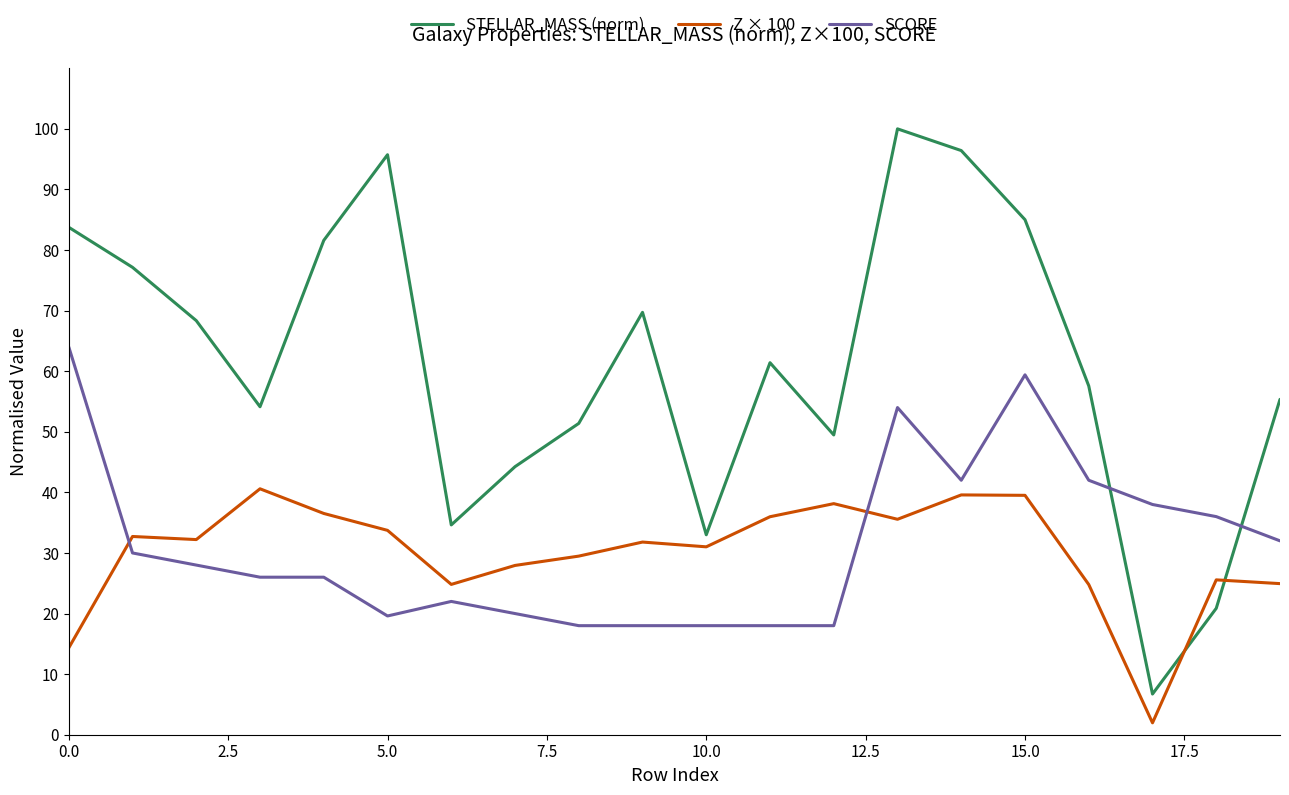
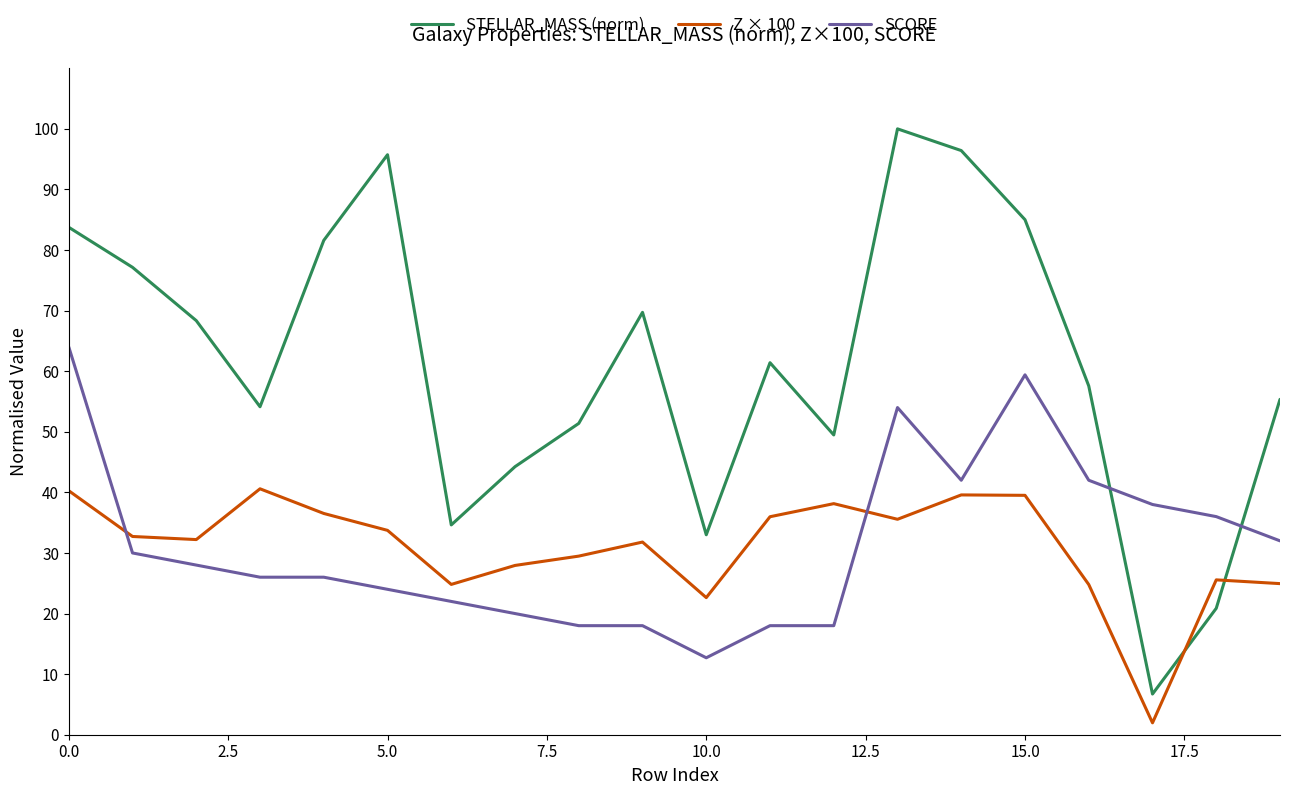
Z × 100, 0.0: 14 -> 40
SCORE, 5.0: 20 -> 24
Z × 100, 10.0: 31 -> 23
SCORE, 10.0: 18 -> 13
